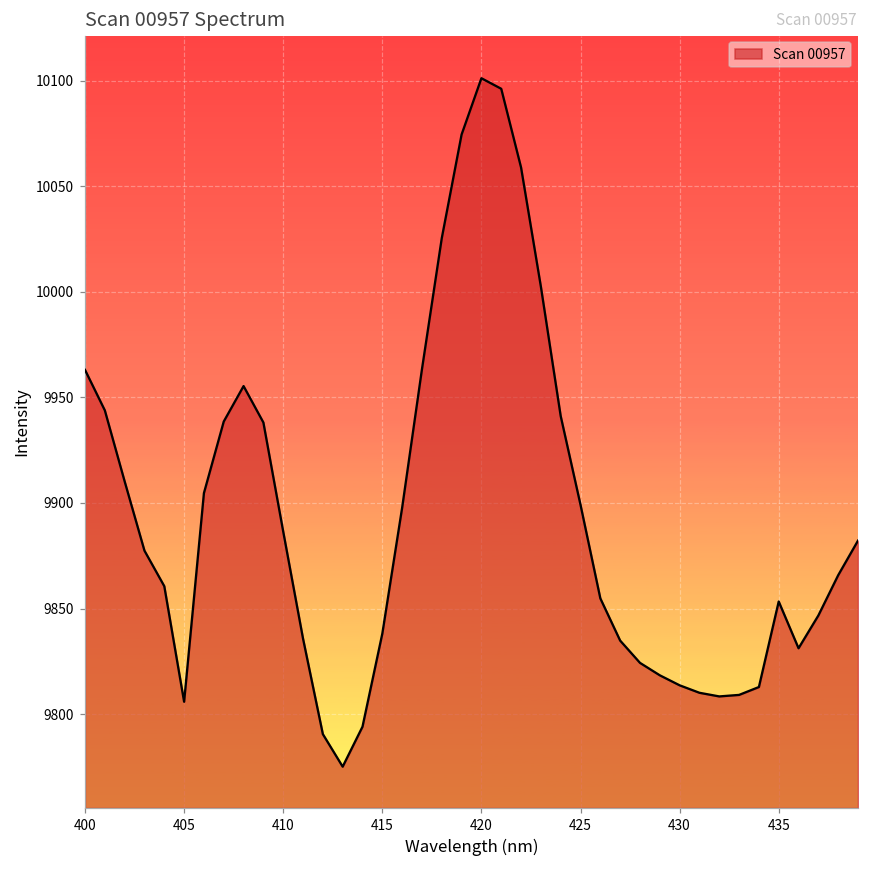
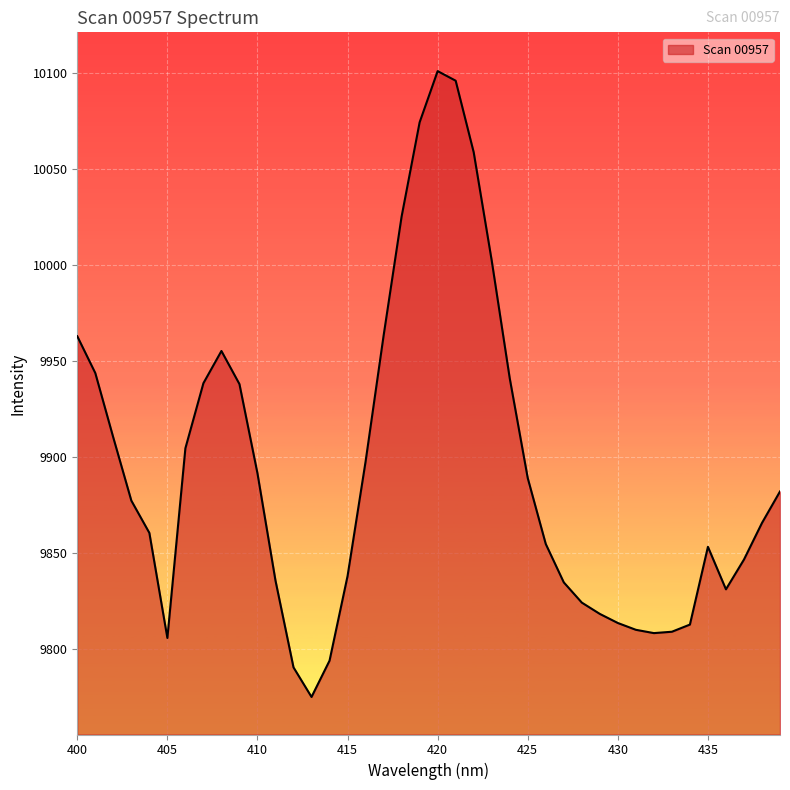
410: 9886 -> 9892
425: 9899 -> 9889
